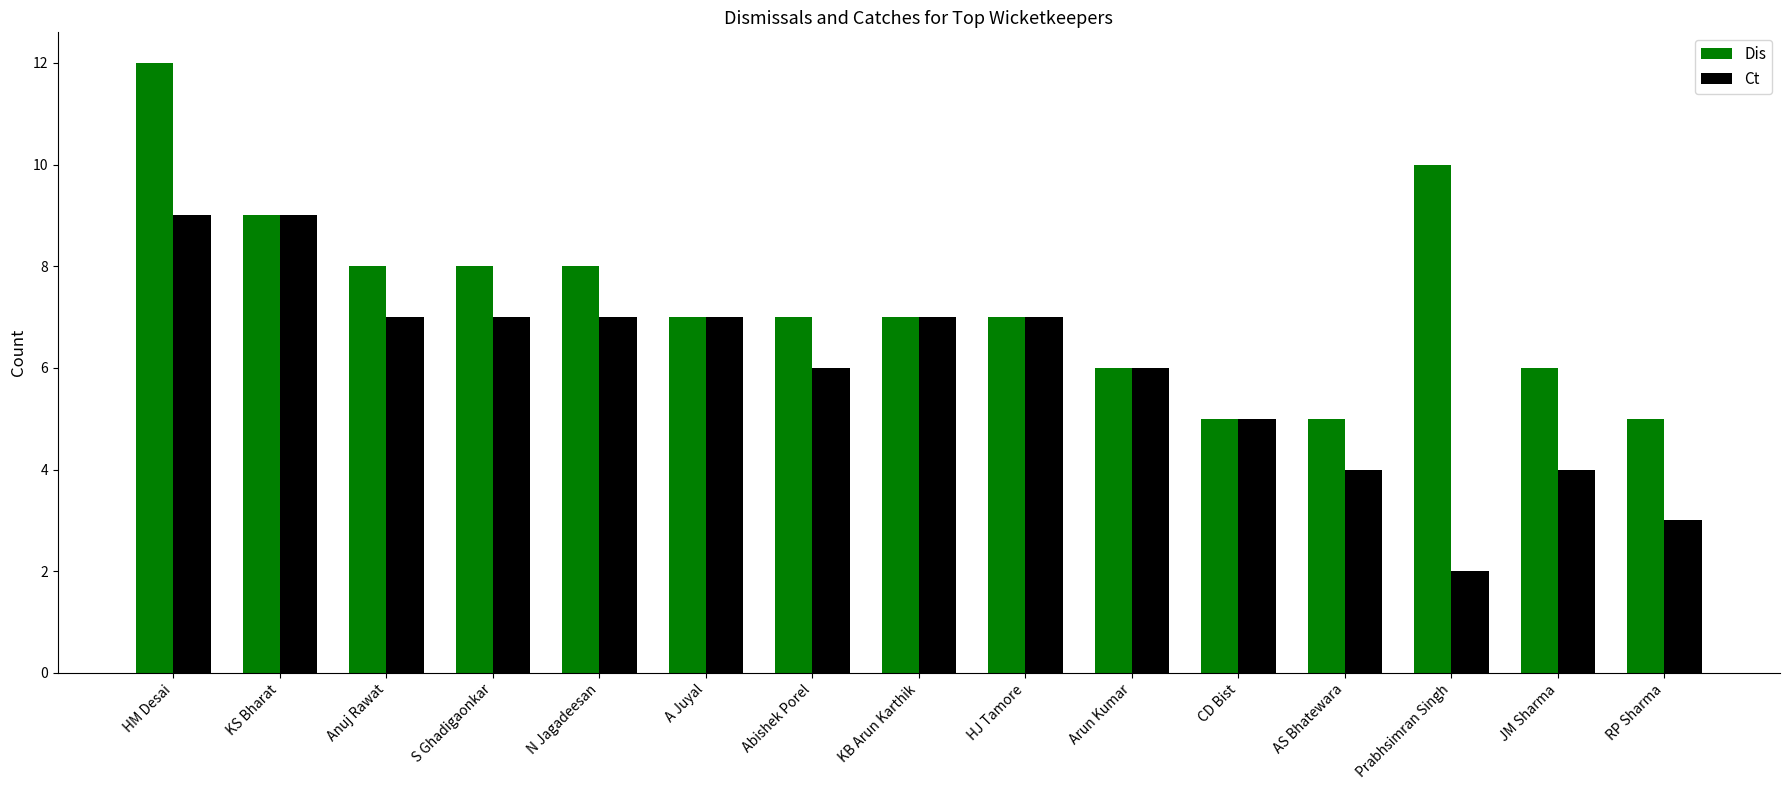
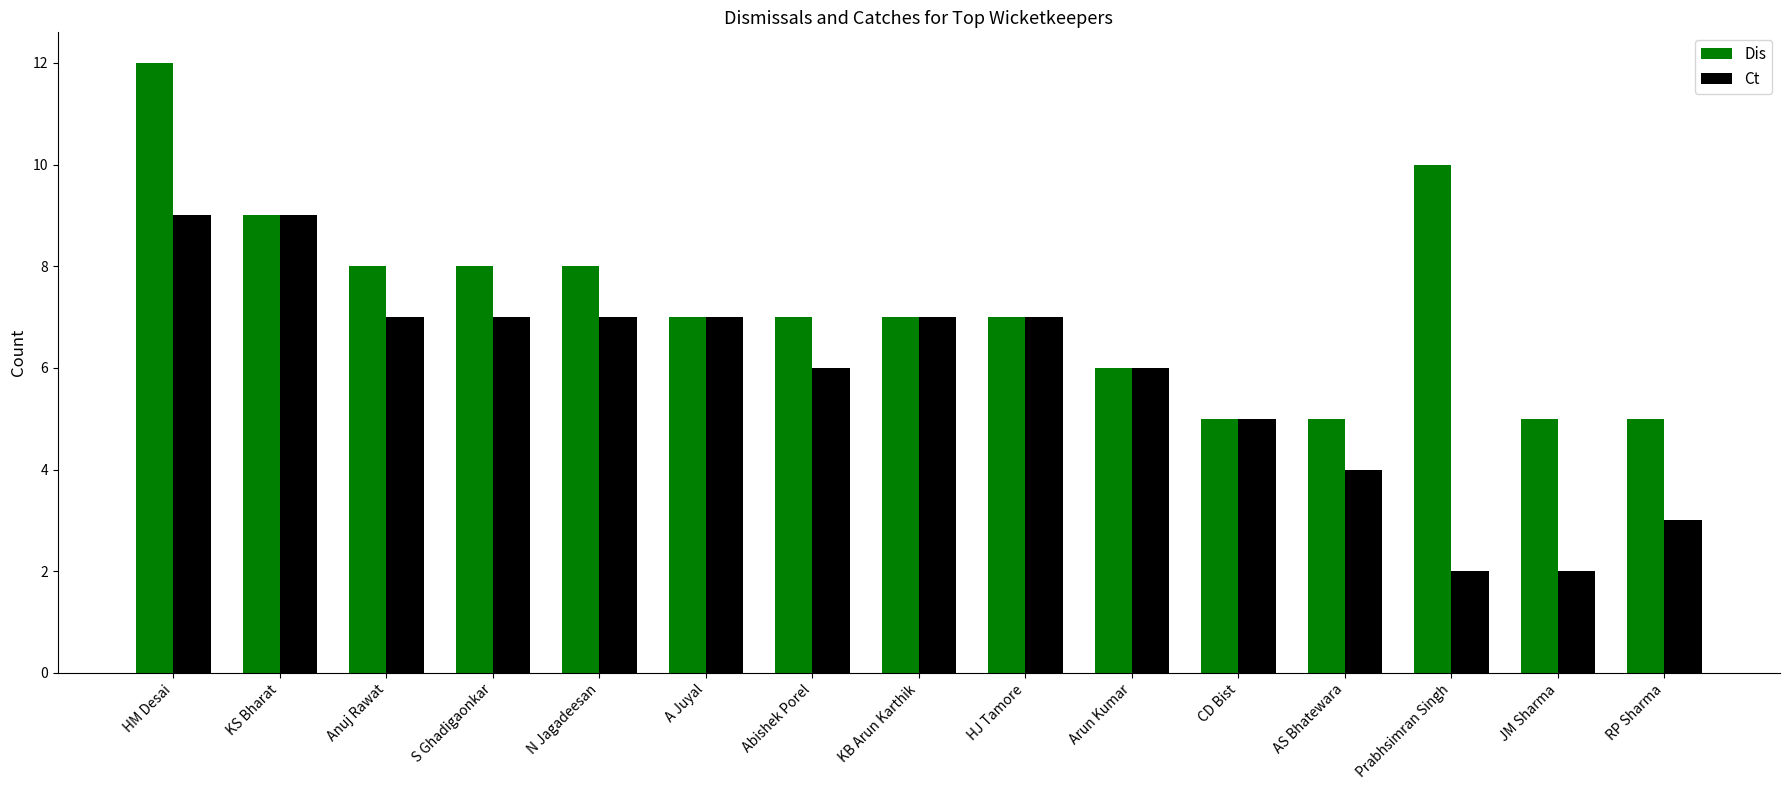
Dis, JM Sharma: 6 -> 5
Ct, JM Sharma: 4 -> 2
